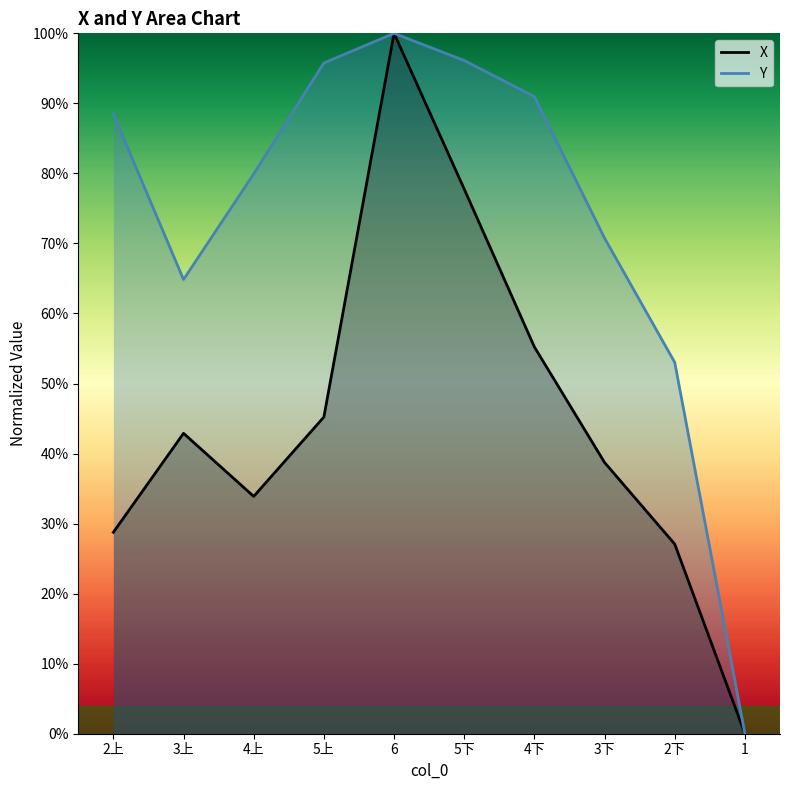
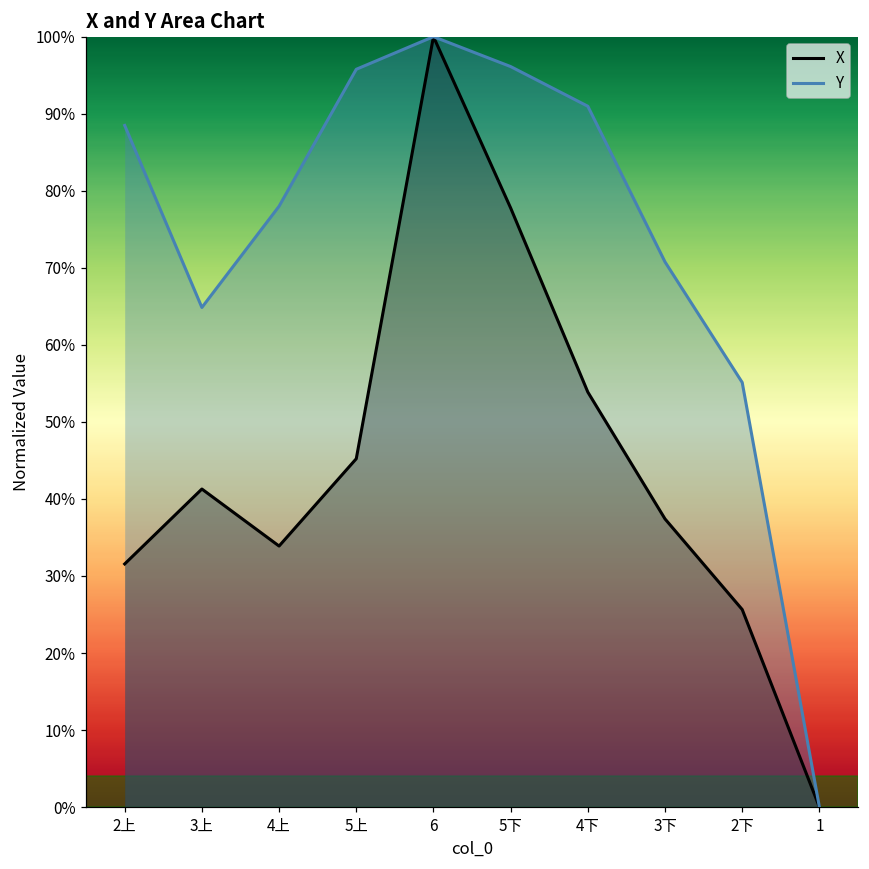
X, 2上: 29% -> 32%
X, 3上: 43% -> 41%
Y, 4上: 80% -> 78%
X, 4下: 55% -> 54%
X, 3下: 39% -> 37%
X, 2下: 27% -> 26%
Y, 2下: 53% -> 55%
